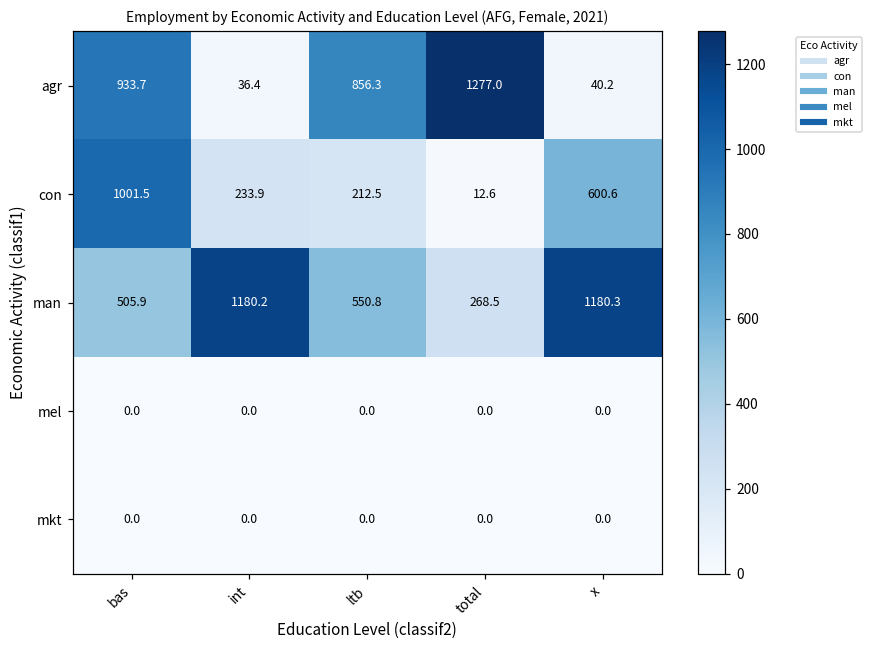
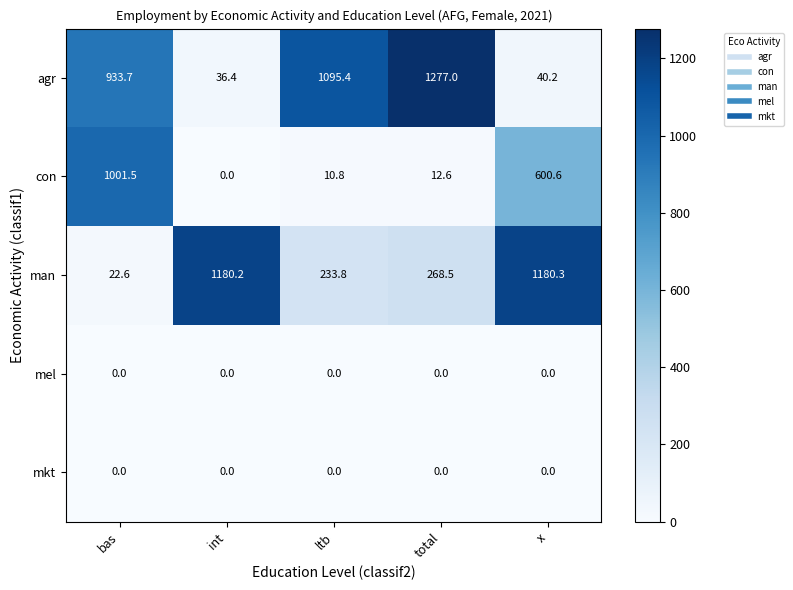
agr, ltb: 856.3 -> 1095.4
con, int: 233.9 -> 0.0
con, ltb: 212.5 -> 10.8
man, bas: 505.9 -> 22.6
man, ltb: 550.8 -> 233.8
